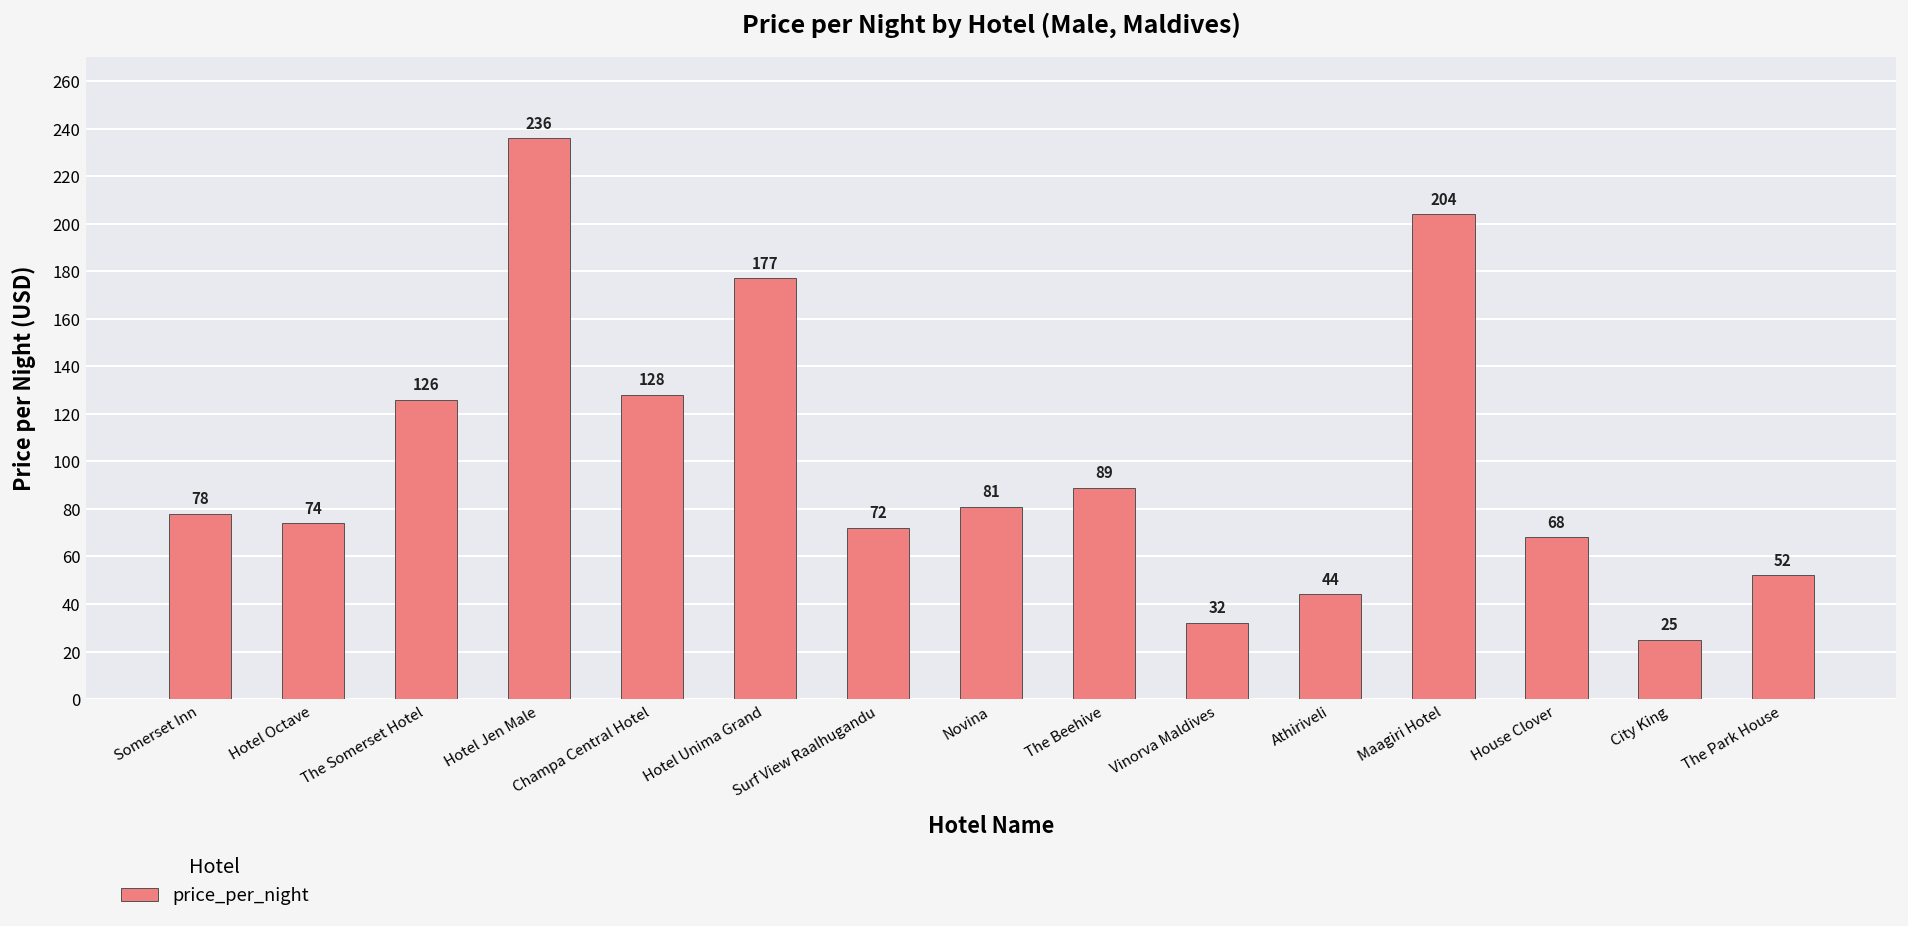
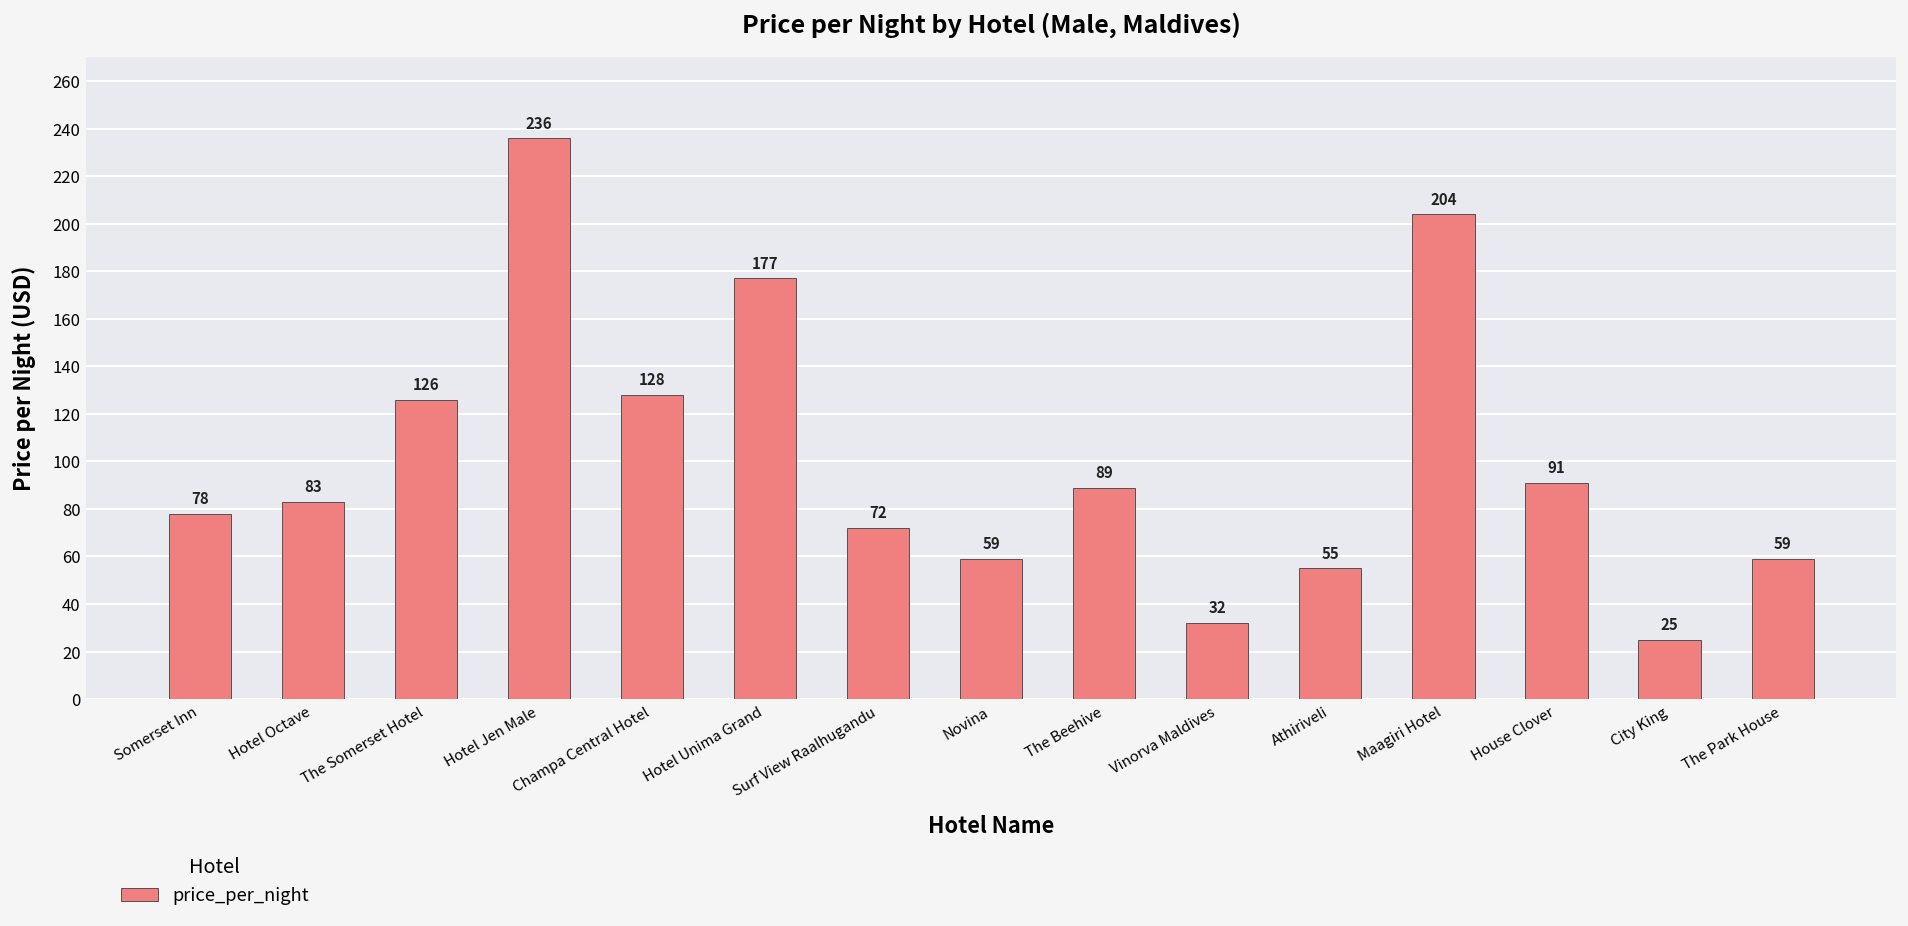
Hotel Octave: 74 -> 83
Novina: 81 -> 59
Athiriveli: 44 -> 55
House Clover: 68 -> 91
The Park House: 52 -> 59
